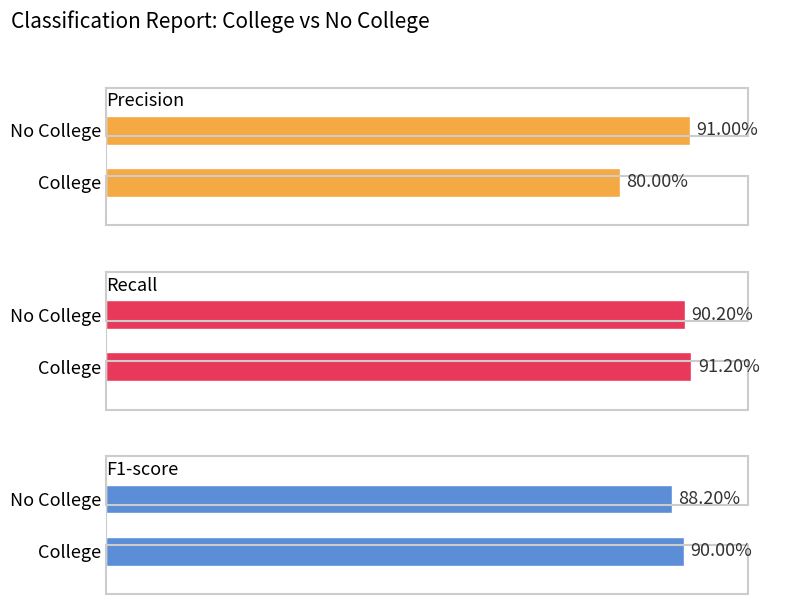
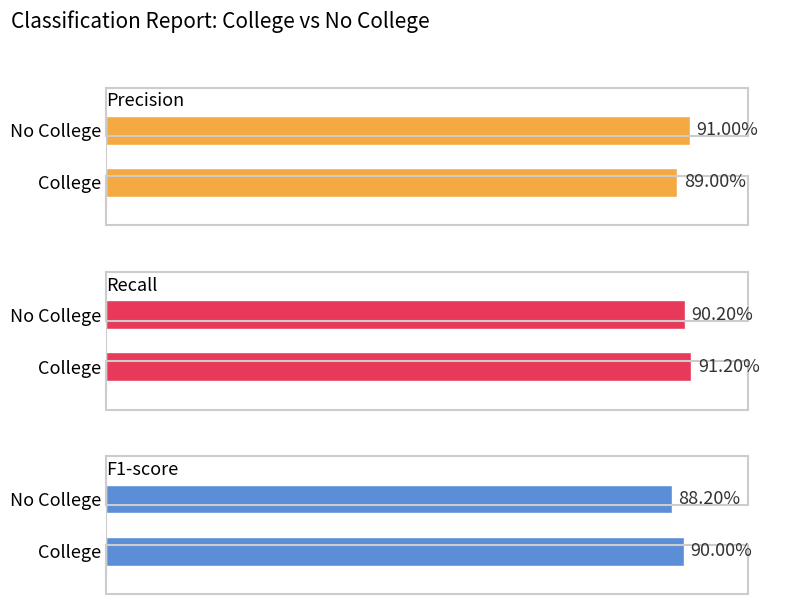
Precision, College: 80.00% -> 89.00%
